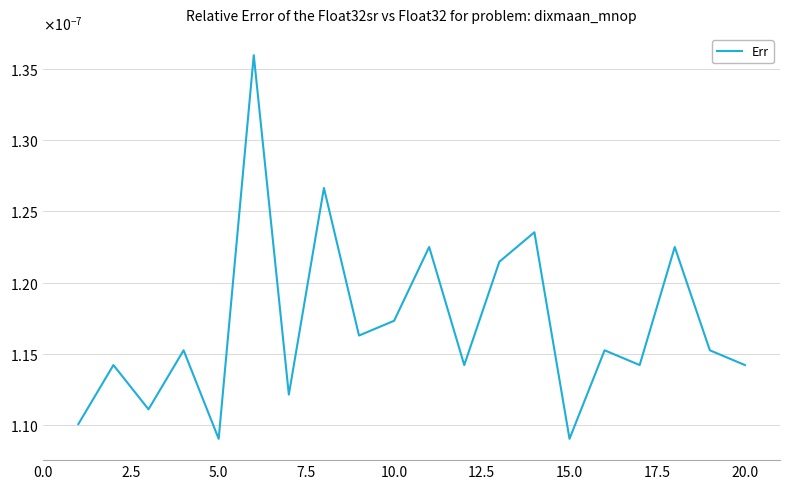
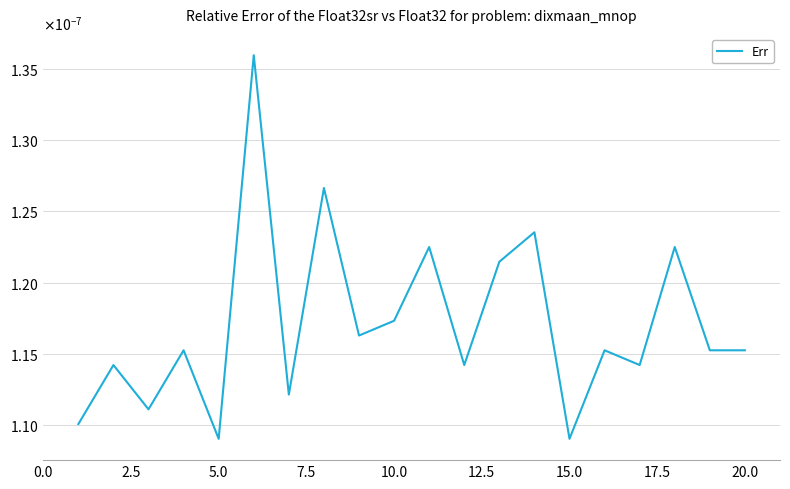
20.0: 0.0000001142 -> 0.0000001152
